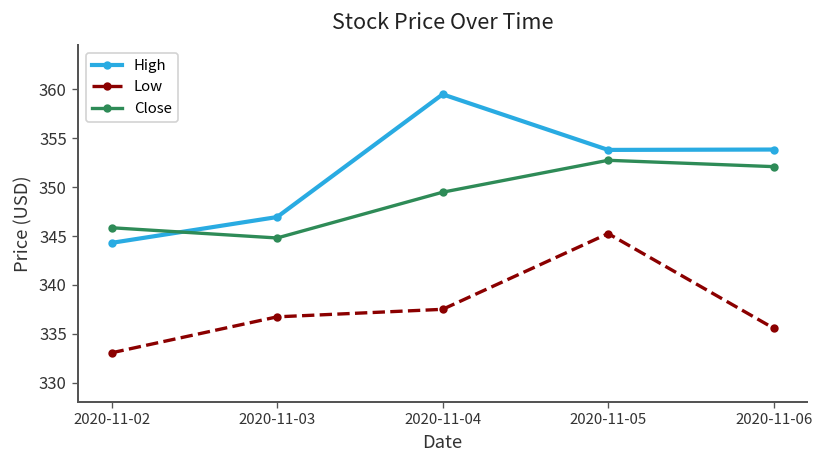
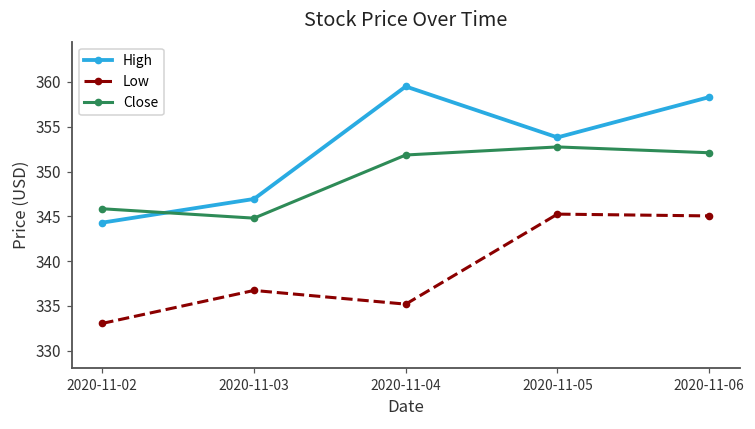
Low, 2020-11-04: 338 -> 335
Close, 2020-11-04: 349 -> 352
High, 2020-11-06: 354 -> 358
Low, 2020-11-06: 336 -> 345
